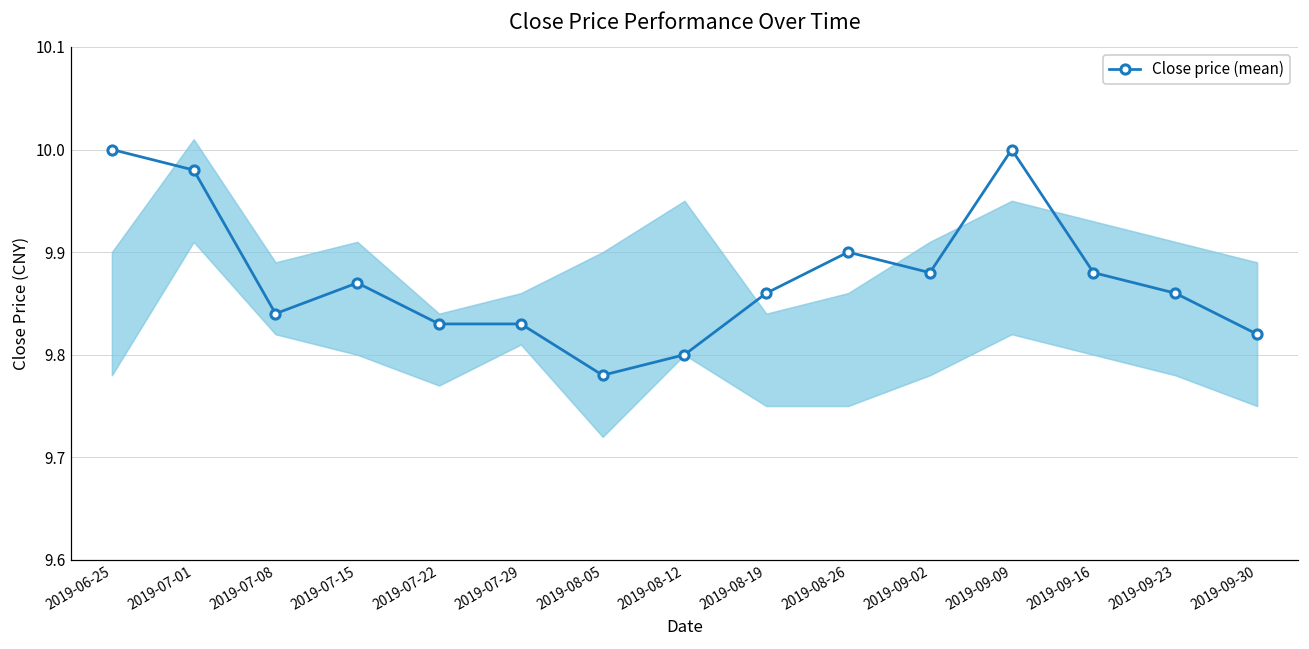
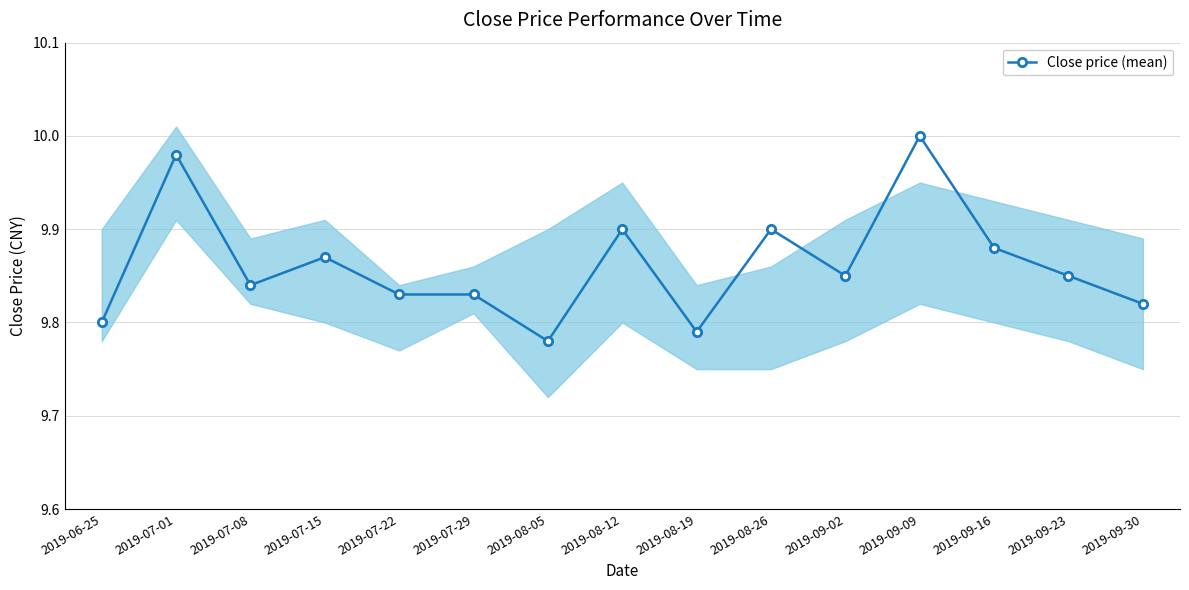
Close price (mean), 2019-06-25: 10.0 -> 9.8
Close price (mean), 2019-08-12: 9.8 -> 9.9
Close price (mean), 2019-08-19: 9.86 -> 9.79
Close price (mean), 2019-09-02: 9.88 -> 9.85
Close price (mean), 2019-09-23: 9.86 -> 9.85
